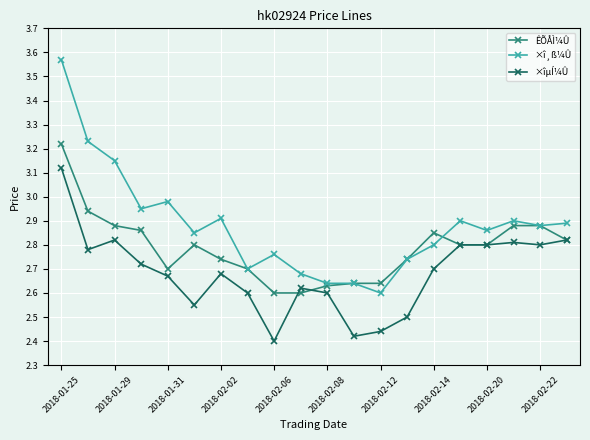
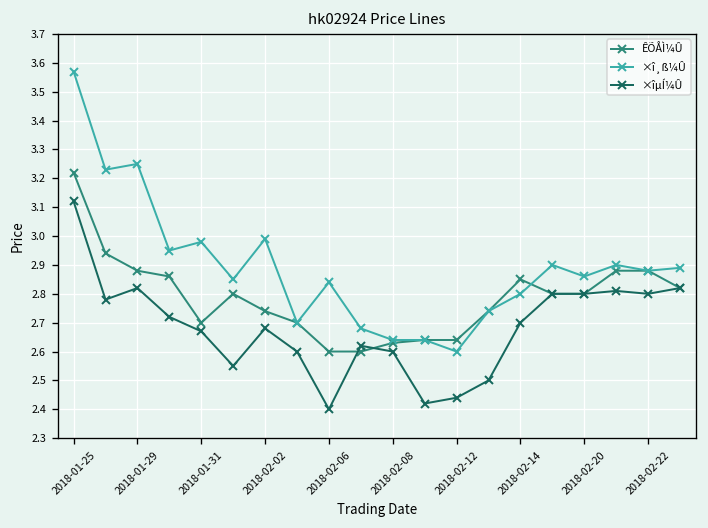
×î¸ß¼Û, 2018-01-29: 3.15 -> 3.25
×î¸ß¼Û, 2018-02-02: 2.91 -> 2.99
×î¸ß¼Û, 2018-02-06: 2.76 -> 2.84
